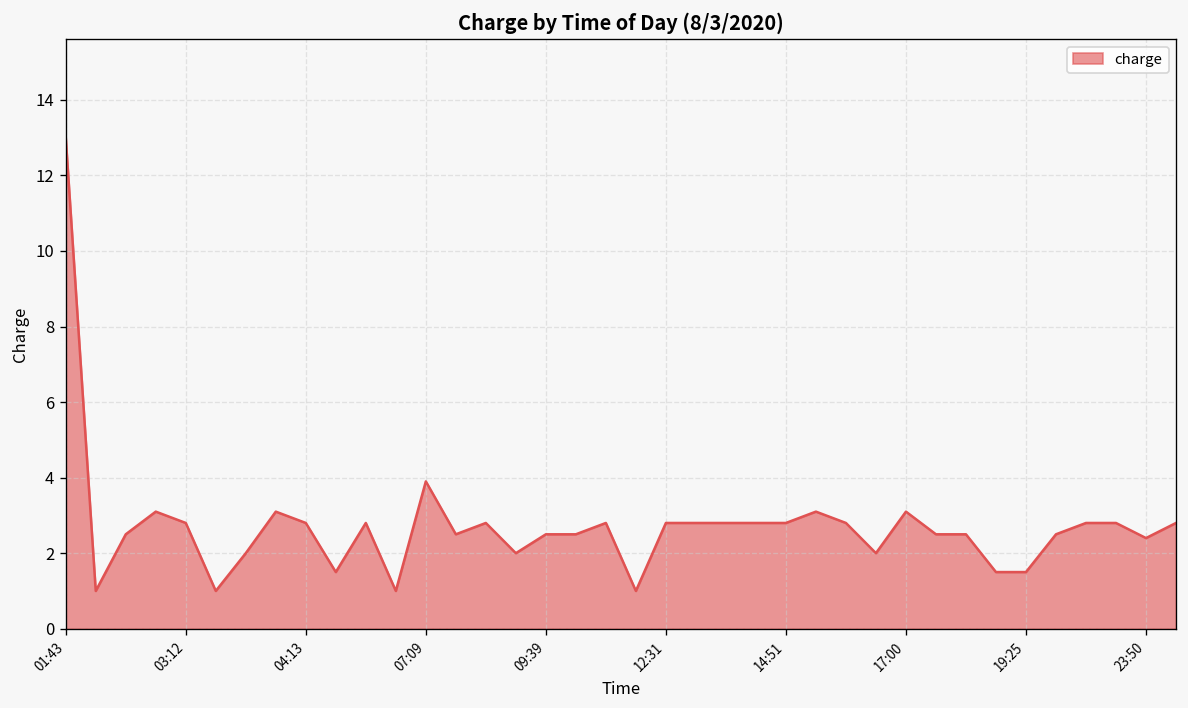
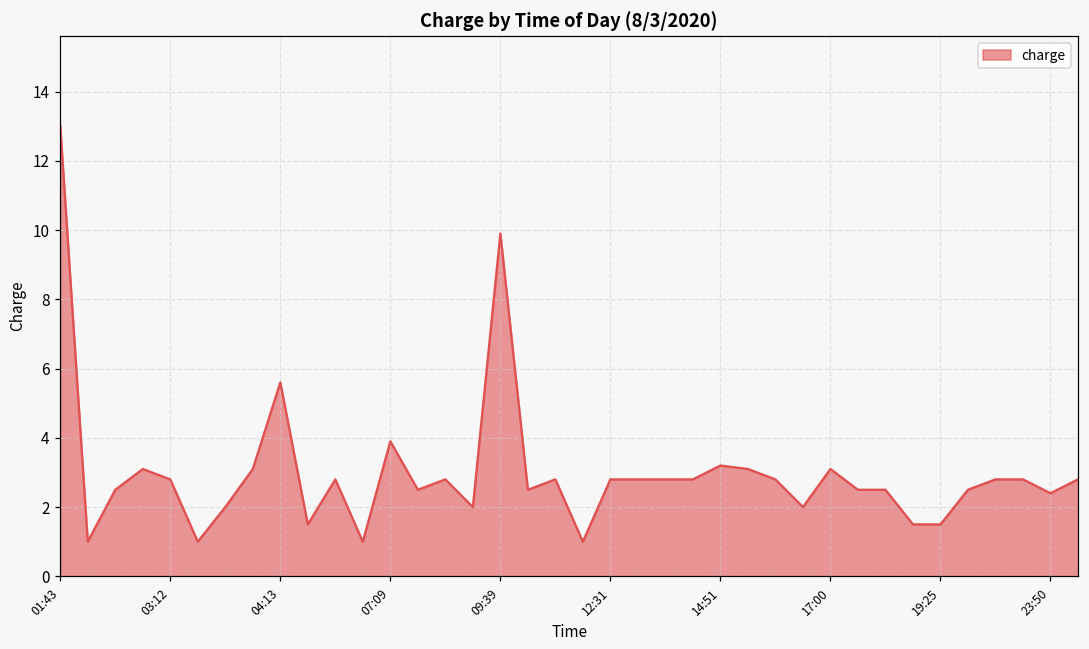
04:13: 2.8 -> 5.6
09:39: 2.5 -> 9.9
14:51: 2.8 -> 3.2
